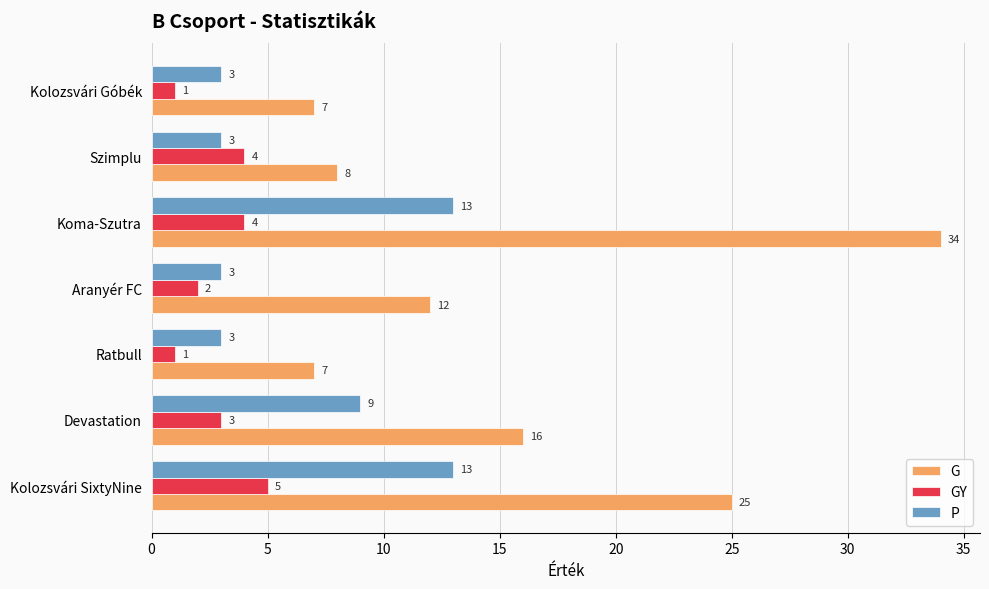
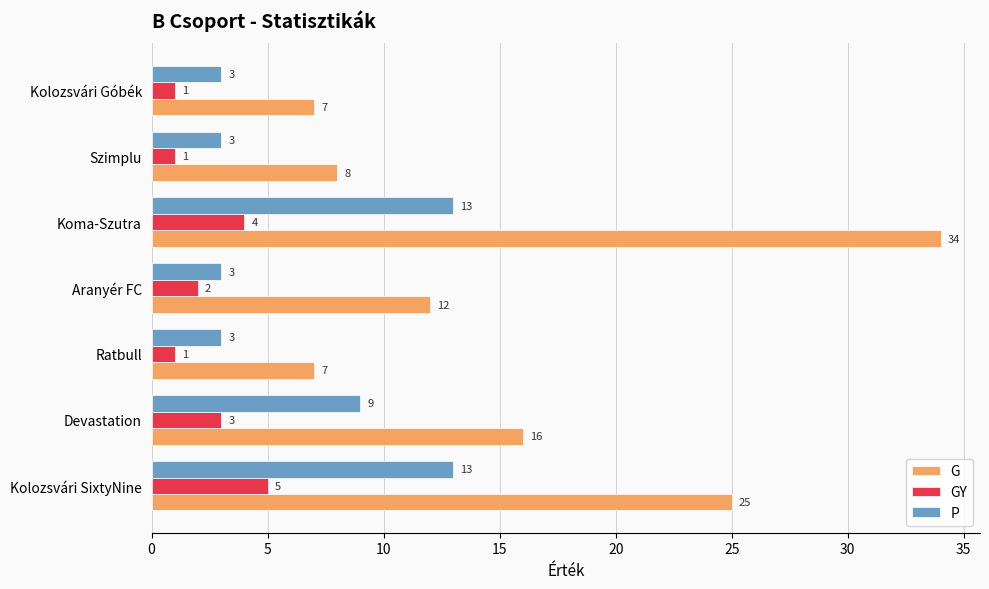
GY, Szimplu: 4 -> 1
